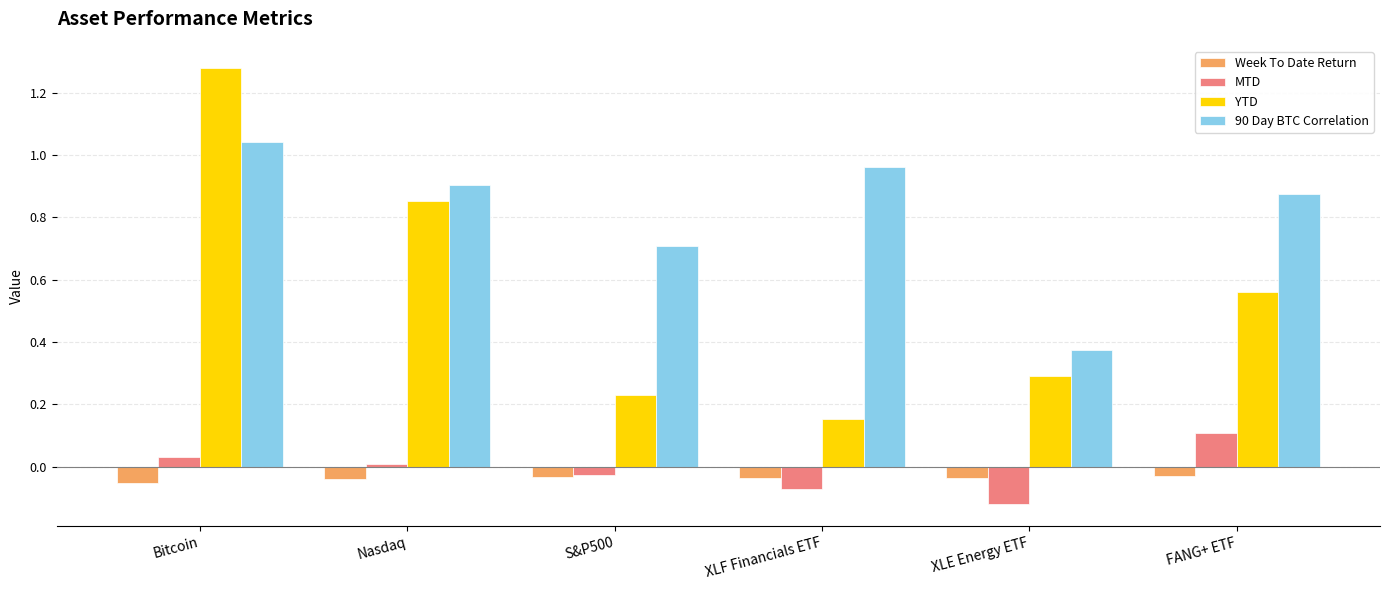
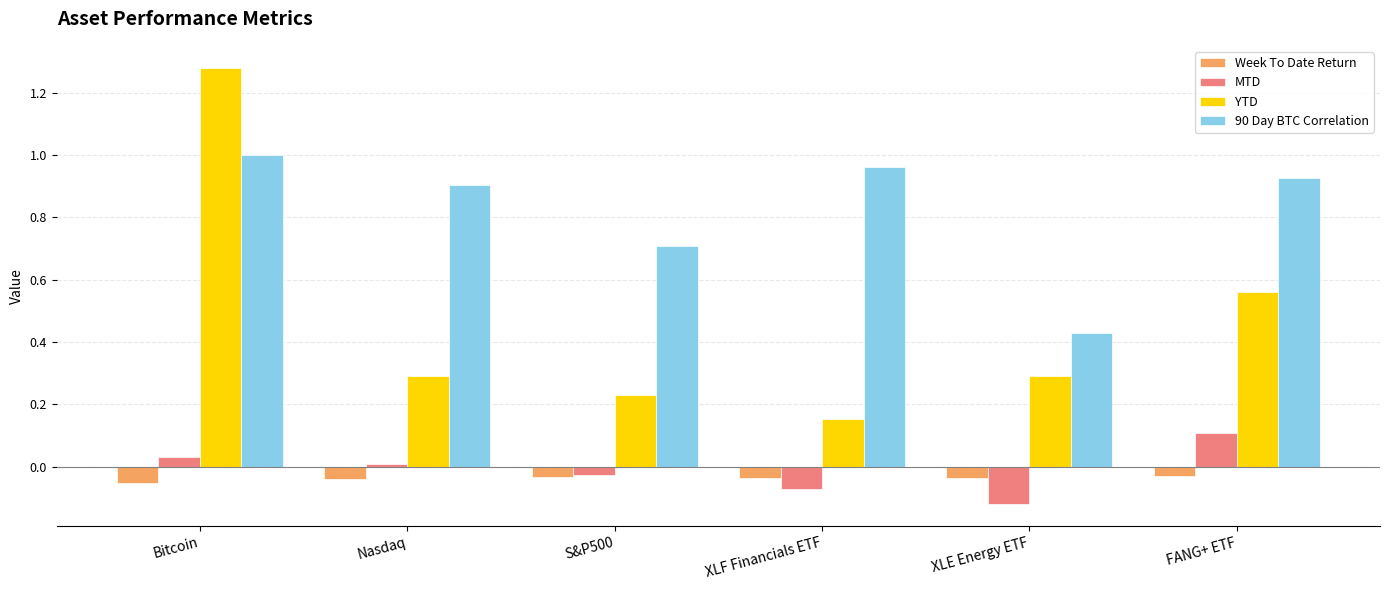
90 Day BTC Correlation, Bitcoin: 1.04 -> 1.00
YTD, Nasdaq: 0.85 -> 0.29
90 Day BTC Correlation, XLE Energy ETF: 0.37 -> 0.43
90 Day BTC Correlation, FANG+ ETF: 0.88 -> 0.93
